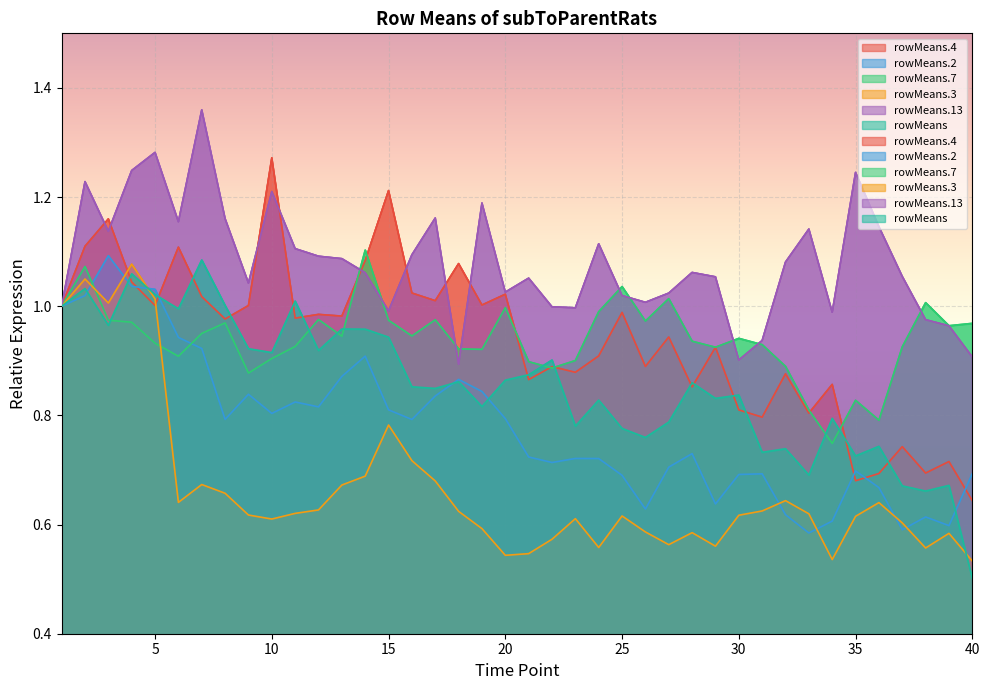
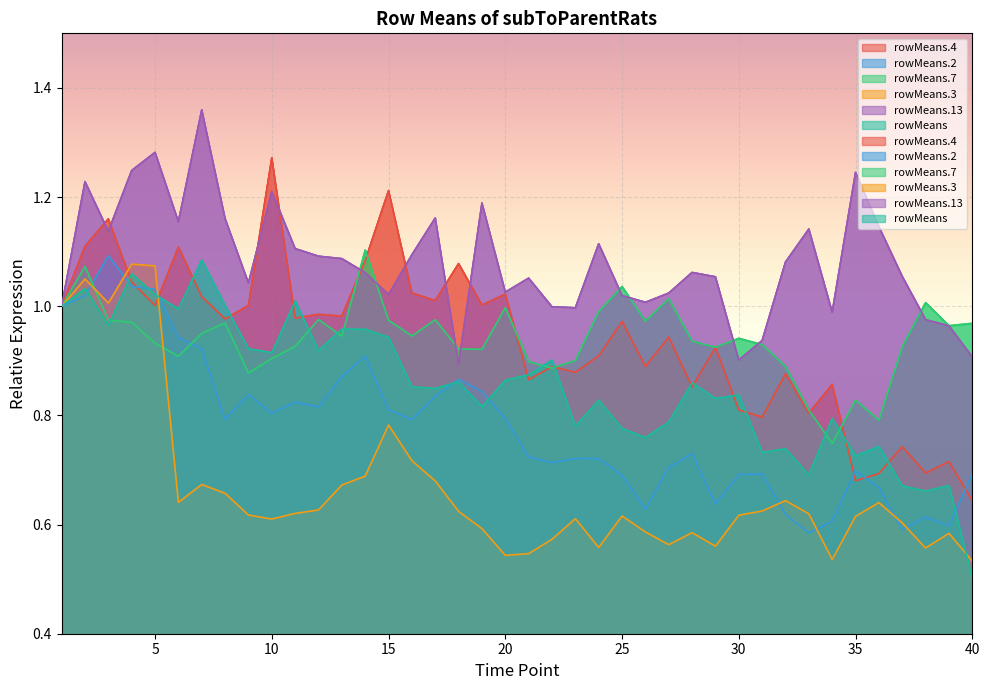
rowMeans.3, 5: 1.01 -> 1.07
rowMeans.13, 15: 0.99 -> 1.02
rowMeans.4, 25: 0.99 -> 0.97
